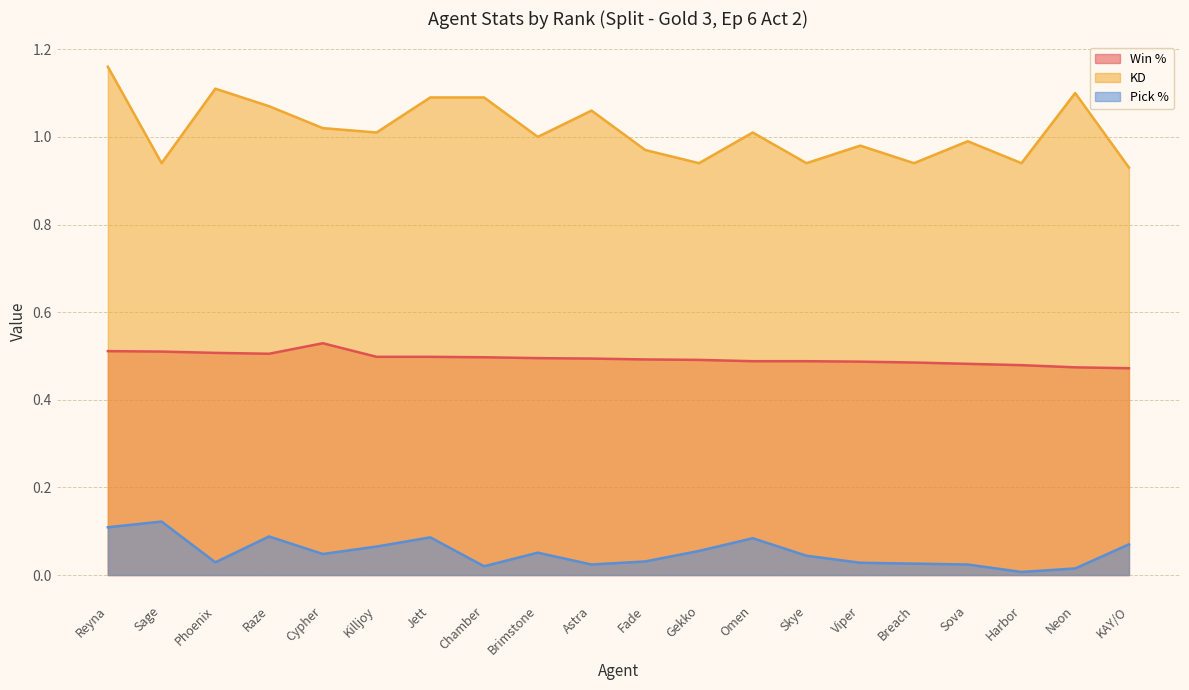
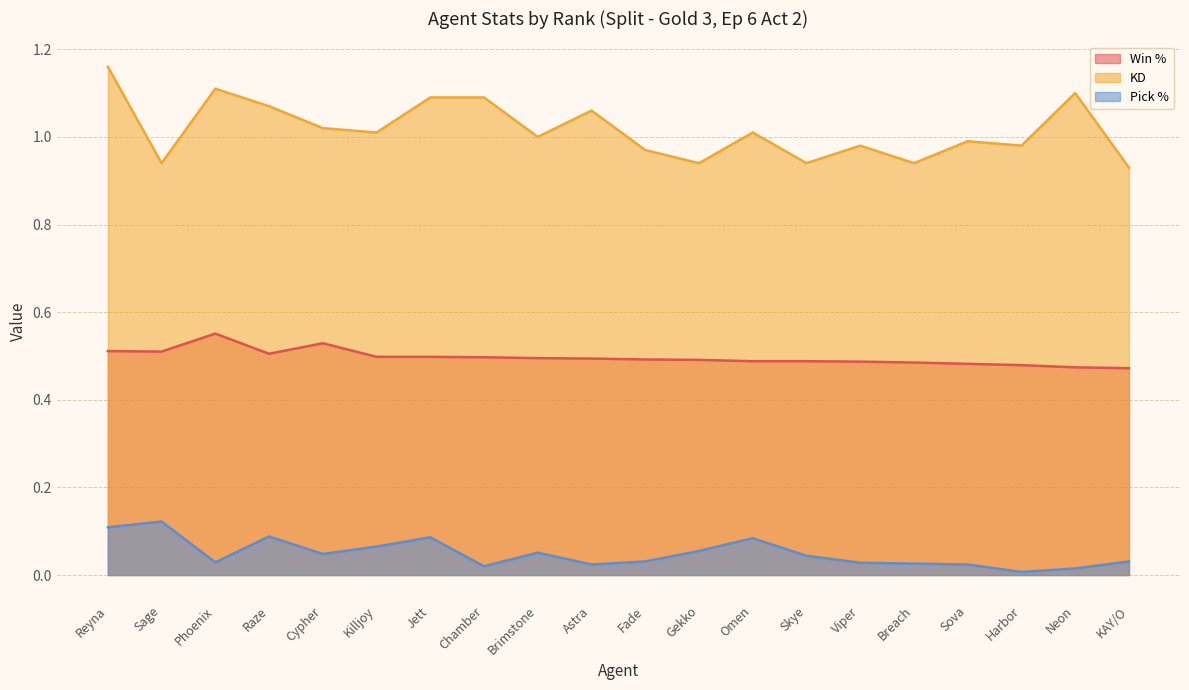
Win %, Phoenix: 0.51 -> 0.55
KD, Harbor: 0.94 -> 0.98
Pick %, KAY/O: 0.07 -> 0.03
